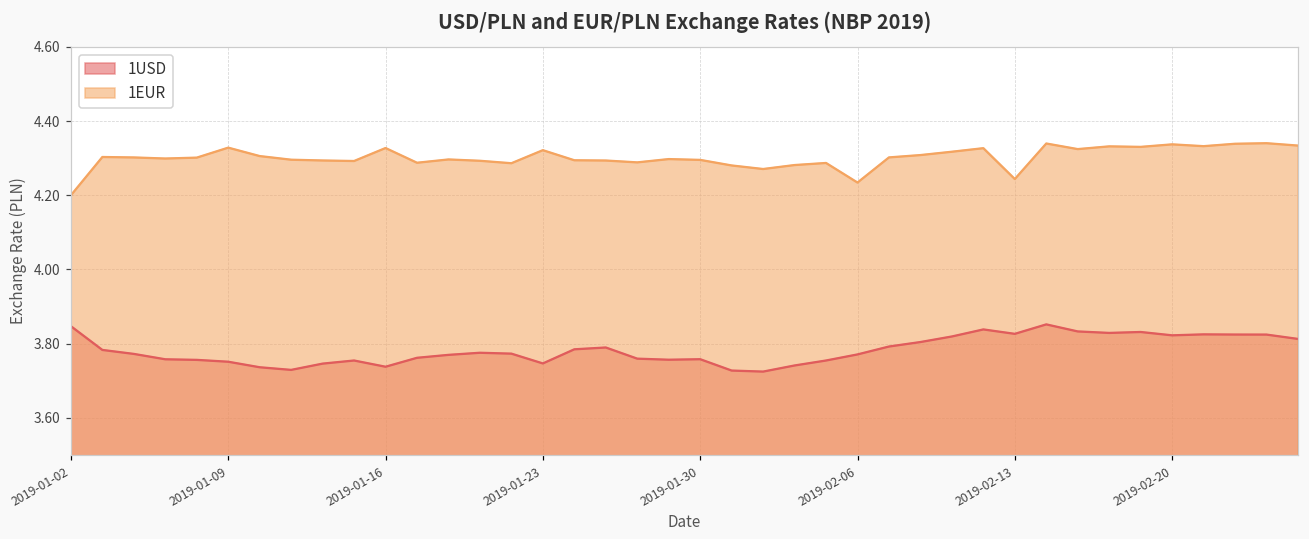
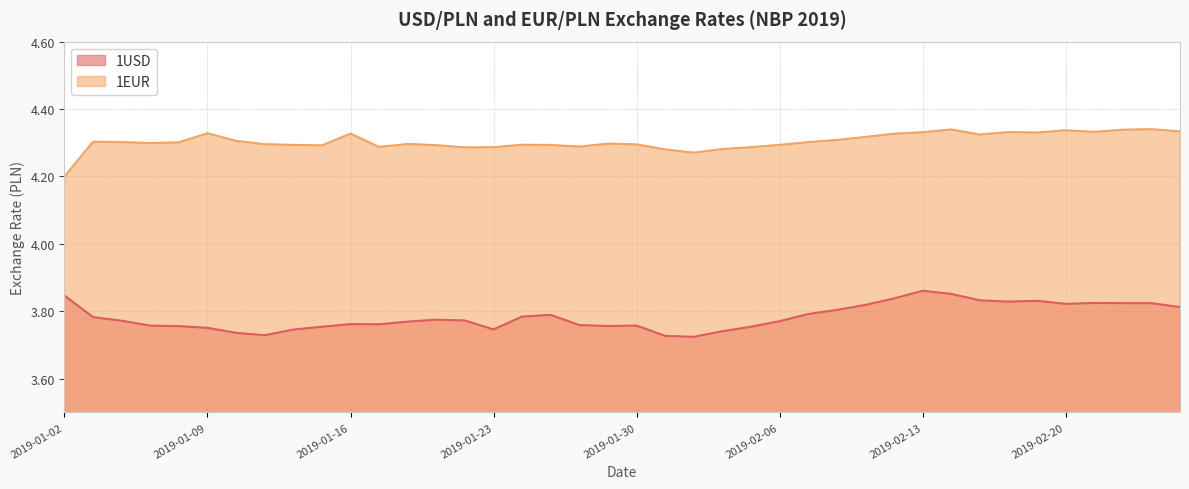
1USD, 2019-01-16: 3.74 -> 3.76
1EUR, 2019-01-23: 4.32 -> 4.29
1EUR, 2019-02-06: 4.23 -> 4.29
1USD, 2019-02-13: 3.83 -> 3.86
1EUR, 2019-02-13: 4.24 -> 4.33
